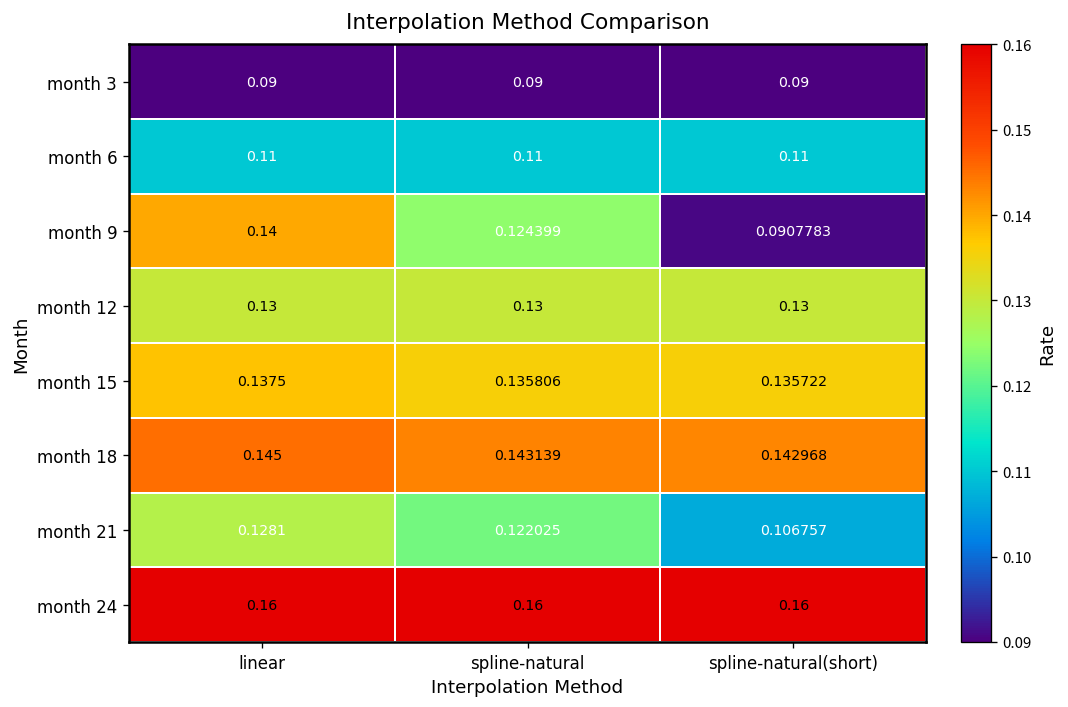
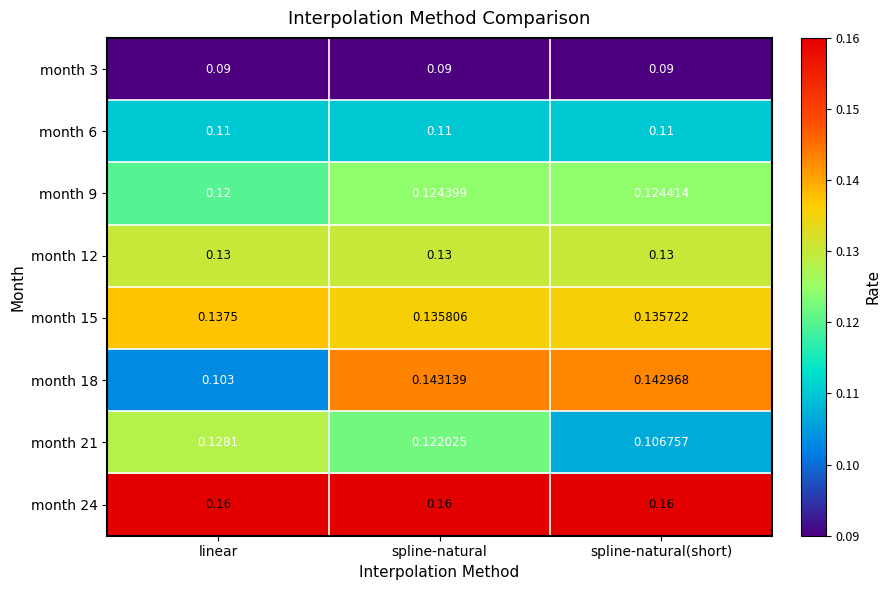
month 9, linear: 0.14 -> 0.12
month 9, spline-natural(short): 0.0907783 -> 0.124414
month 18, linear: 0.145 -> 0.103
